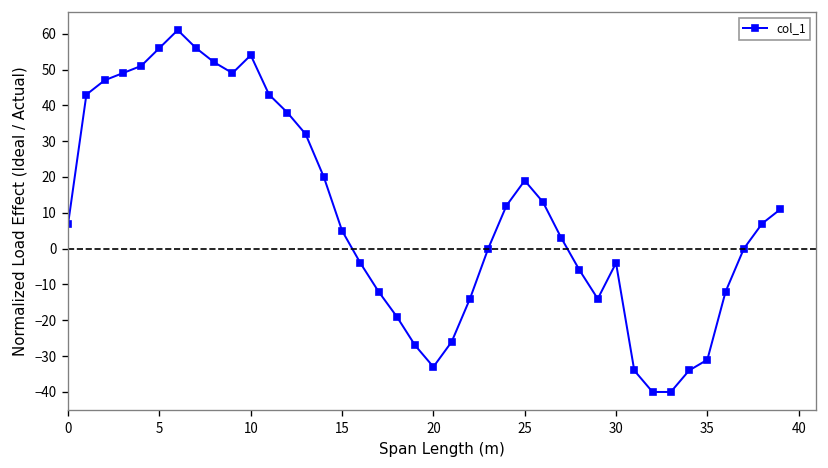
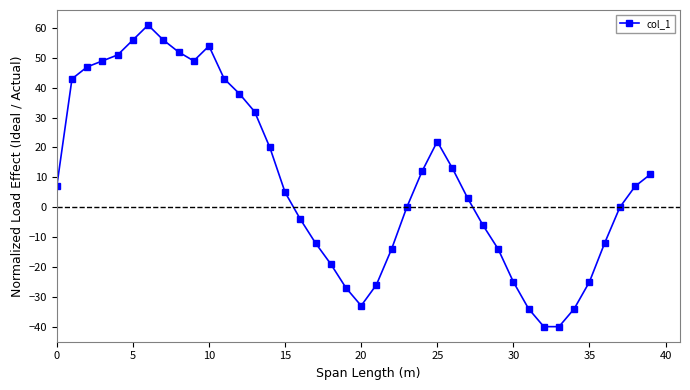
25: 19 -> 22
30: -4 -> -25
35: -31 -> -25
